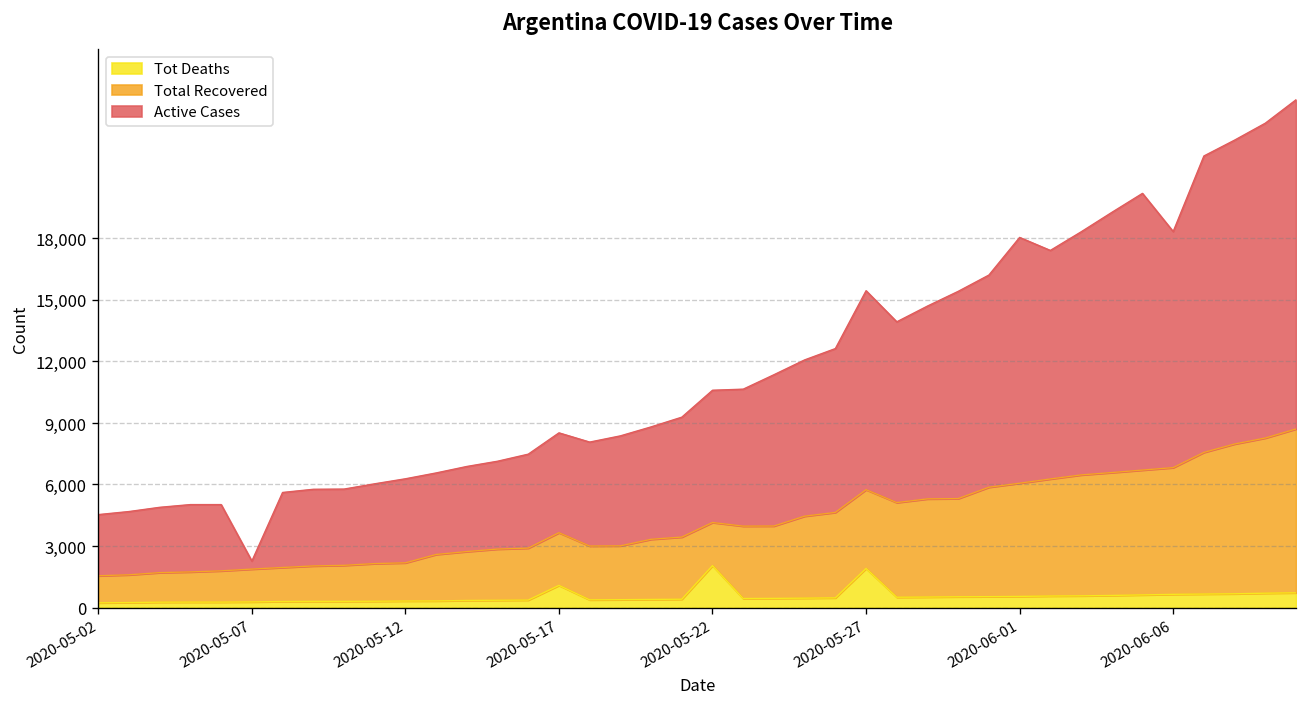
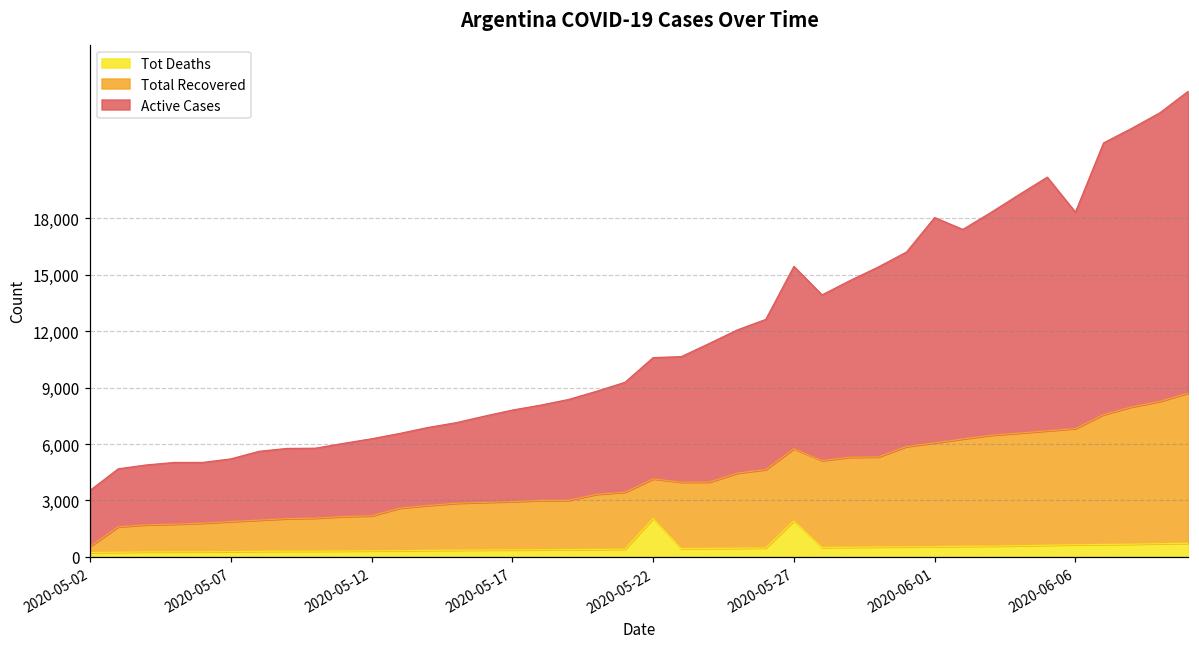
Total Recovered, 2020-05-02: 1,300 -> 300
Active Cases, 2020-05-07: 400 -> 3,300
Tot Deaths, 2020-05-17: 1,100 -> 400
